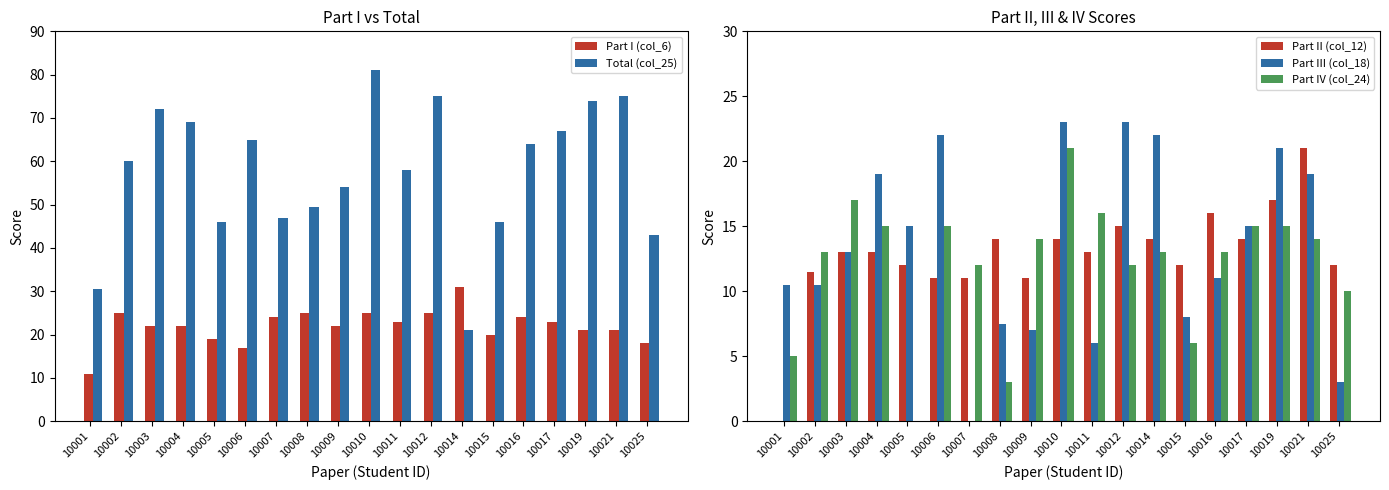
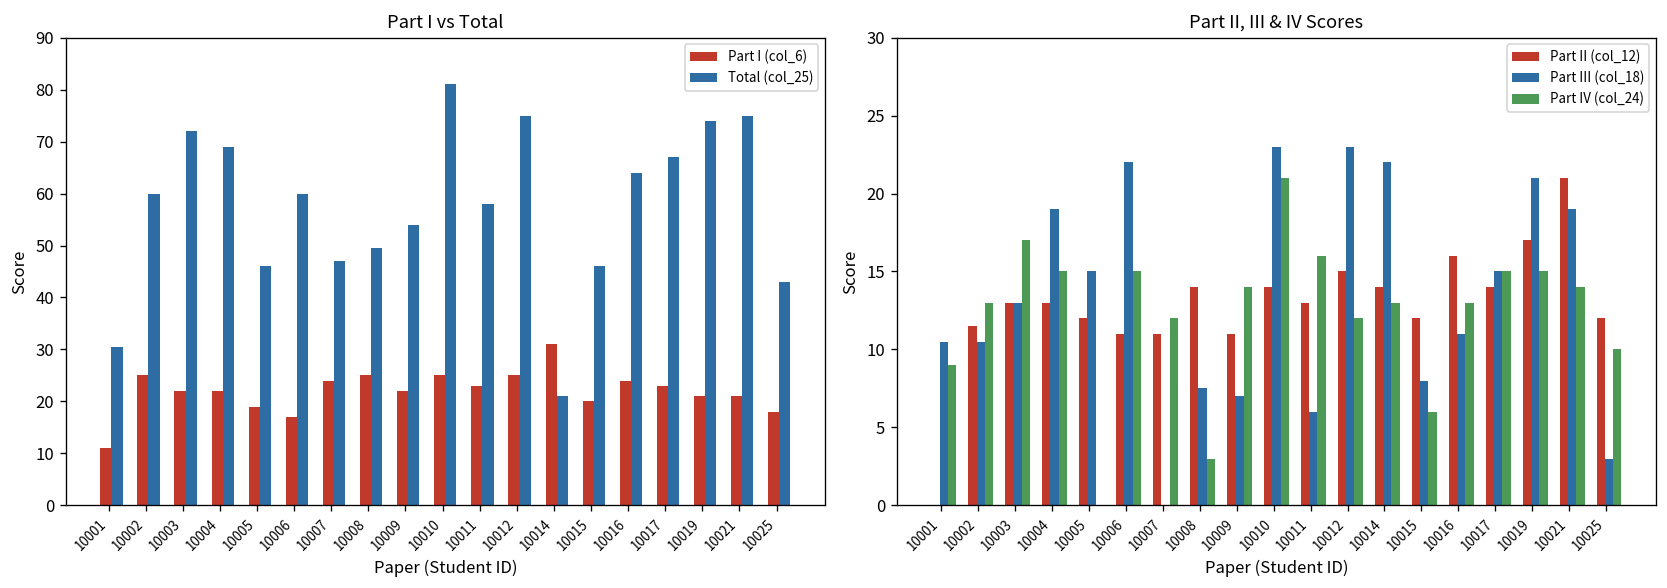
Part I vs Total, Total (col_25), 10006: 65 -> 60
Part II, III & IV Scores, Part IV (col_24), 10001: 5 -> 9
